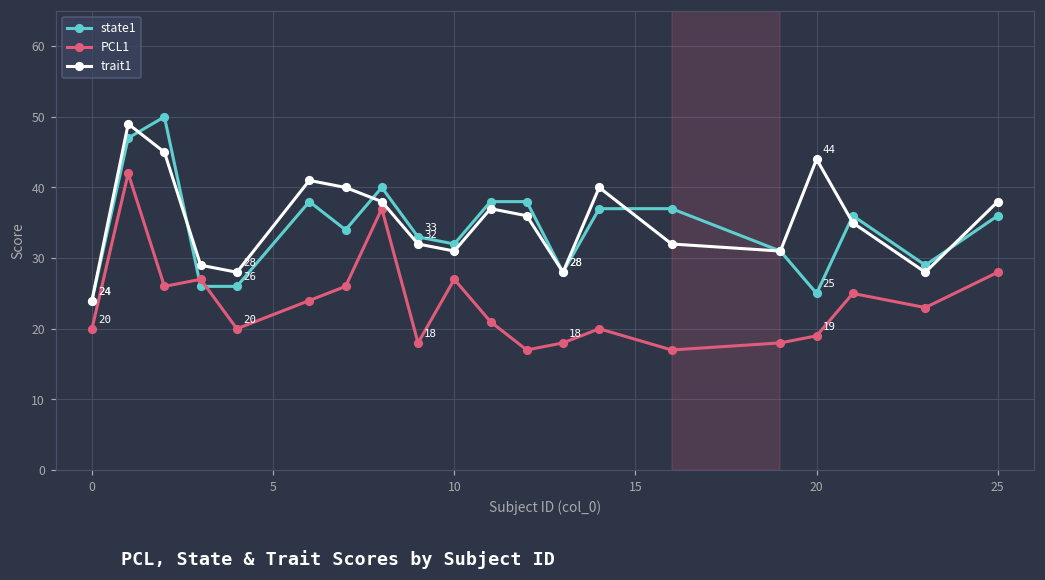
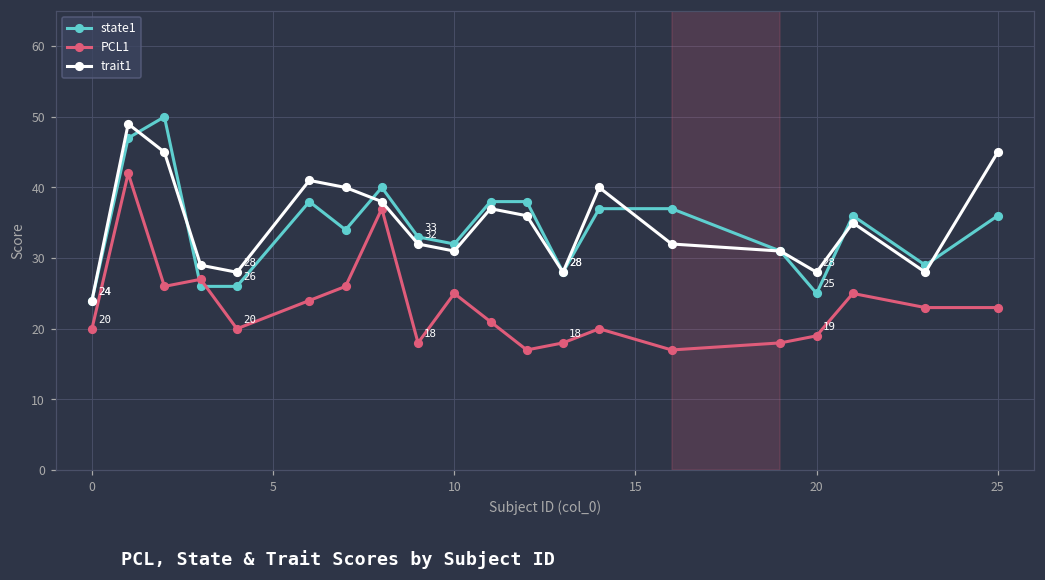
PCL1, 10: 27 -> 25
trait1, 20: 44 -> 28
PCL1, 25: 28 -> 23
trait1, 25: 38 -> 45
